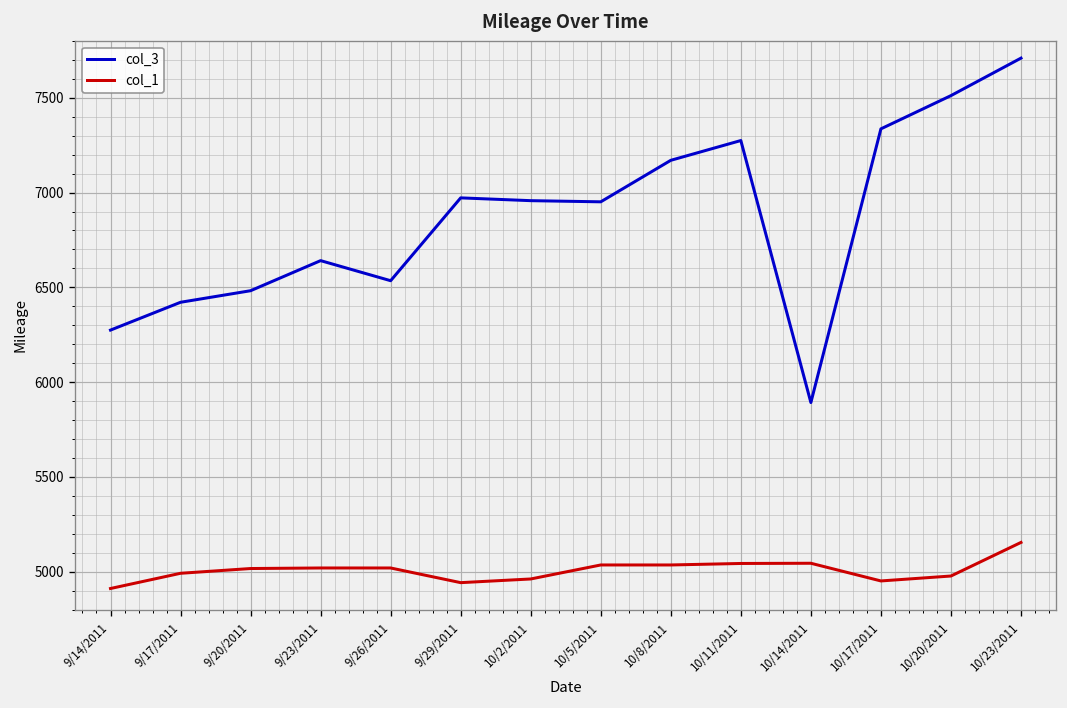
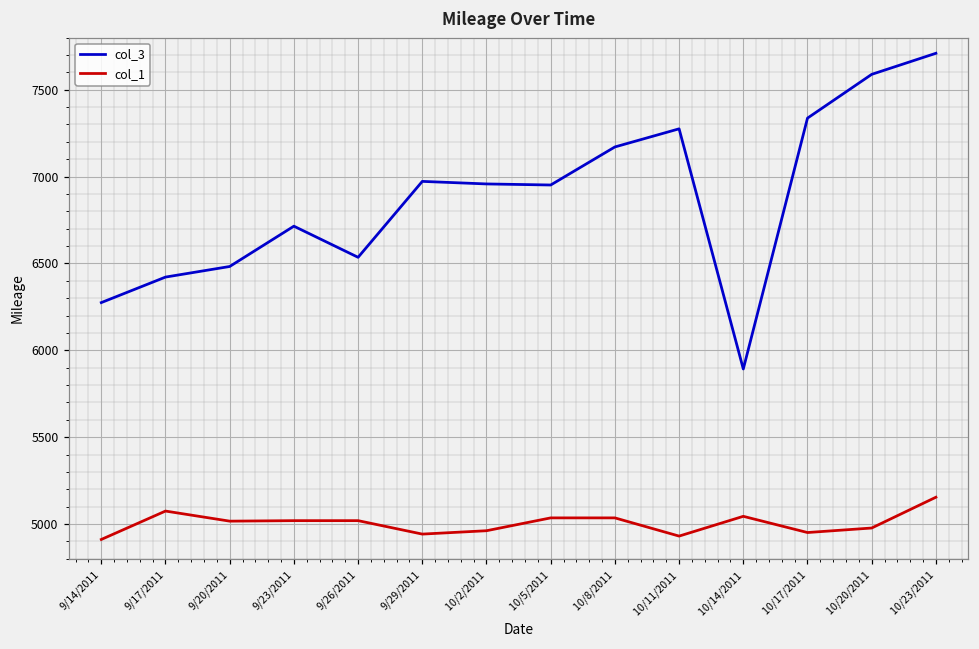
col_1, 9/17/2011: 4990 -> 5070
col_3, 9/23/2011: 6640 -> 6710
col_1, 10/11/2011: 5040 -> 4930
col_3, 10/20/2011: 7510 -> 7590
